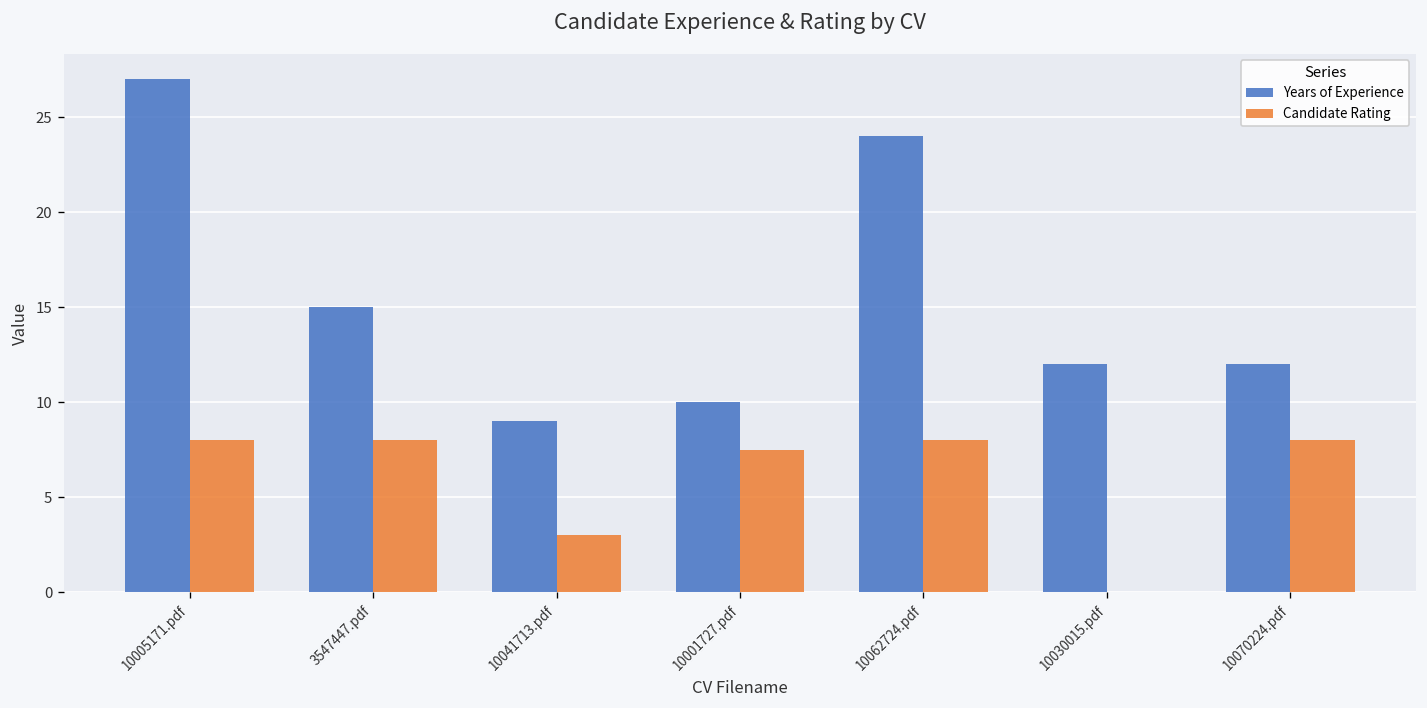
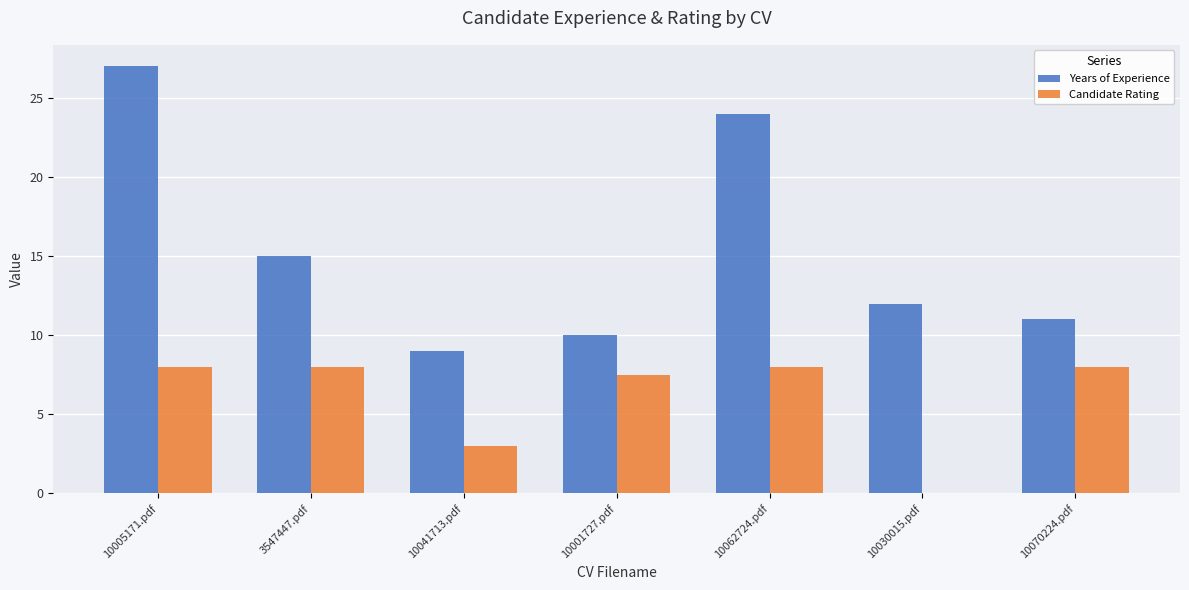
Years of Experience, 10070224.pdf: 12 -> 11
